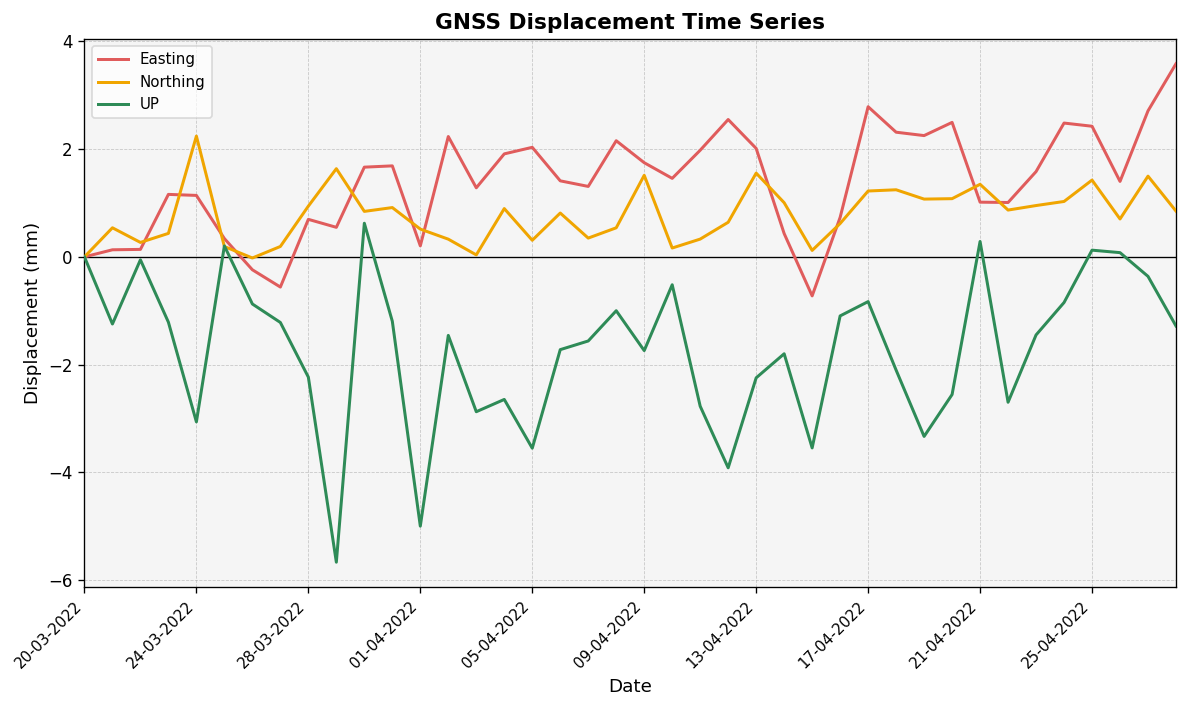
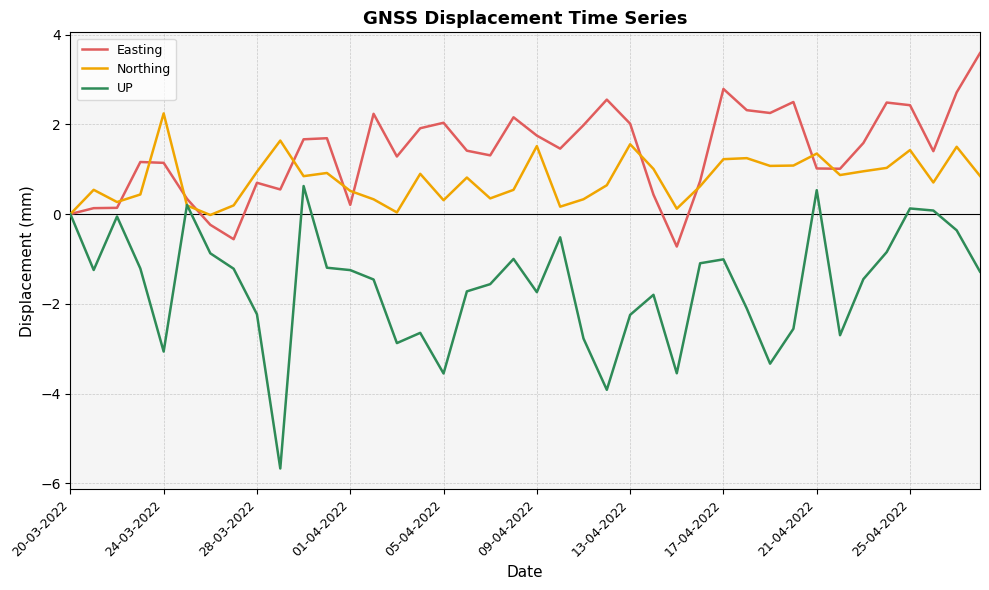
UP, 01-04-2022: -5.0 -> -1.2
UP, 17-04-2022: -0.8 -> -1.0
UP, 21-04-2022: 0.3 -> 0.5
